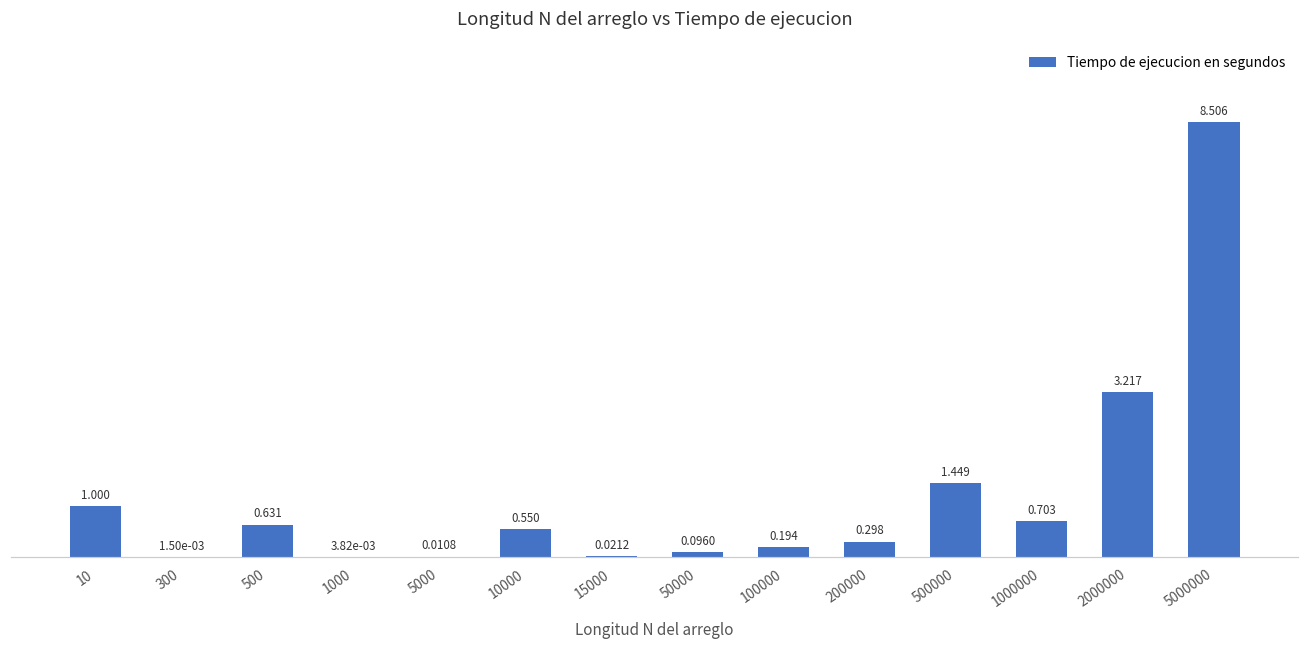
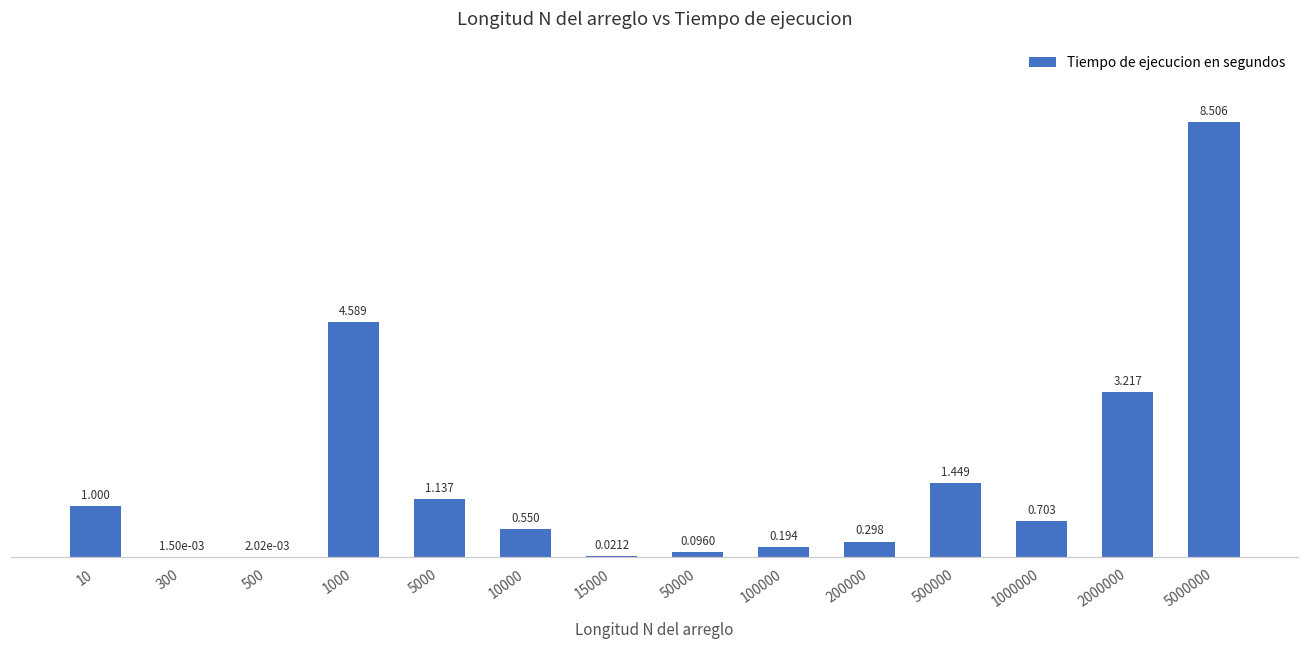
500: 0.631 -> 2.02e-03
1000: 3.82e-03 -> 4.589
5000: 0.0108 -> 1.137
